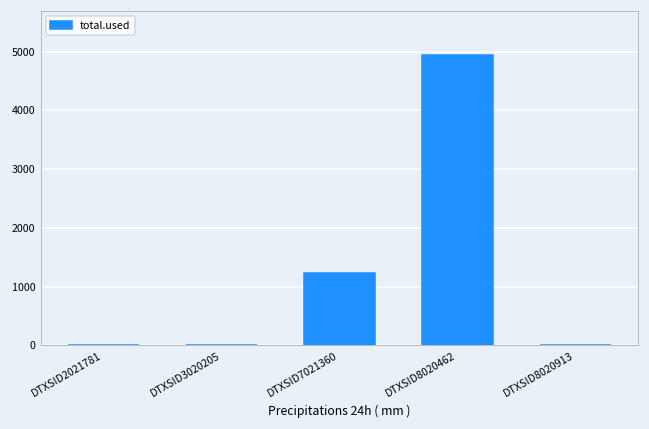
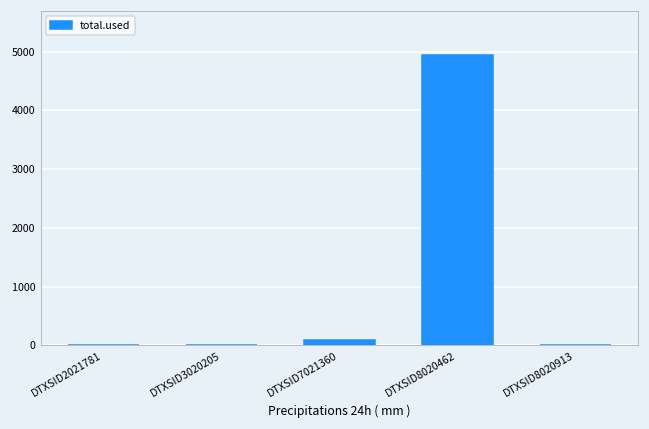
DTXSID7021360: 1200 -> 100
